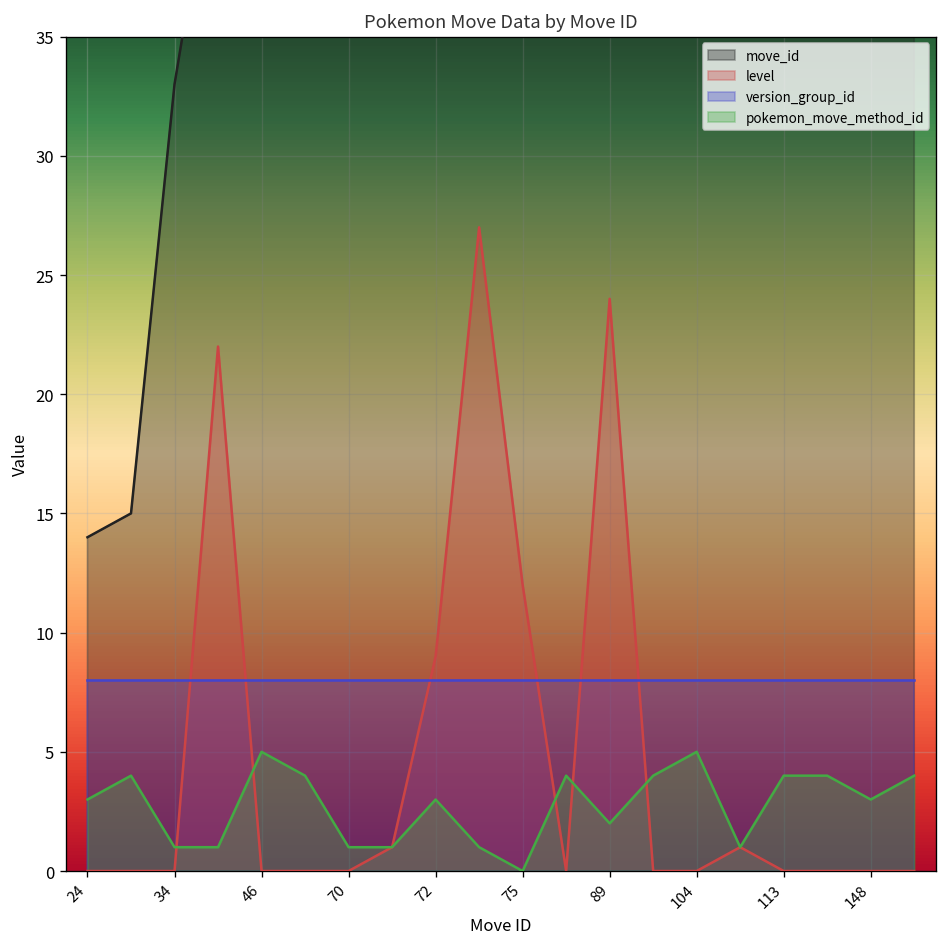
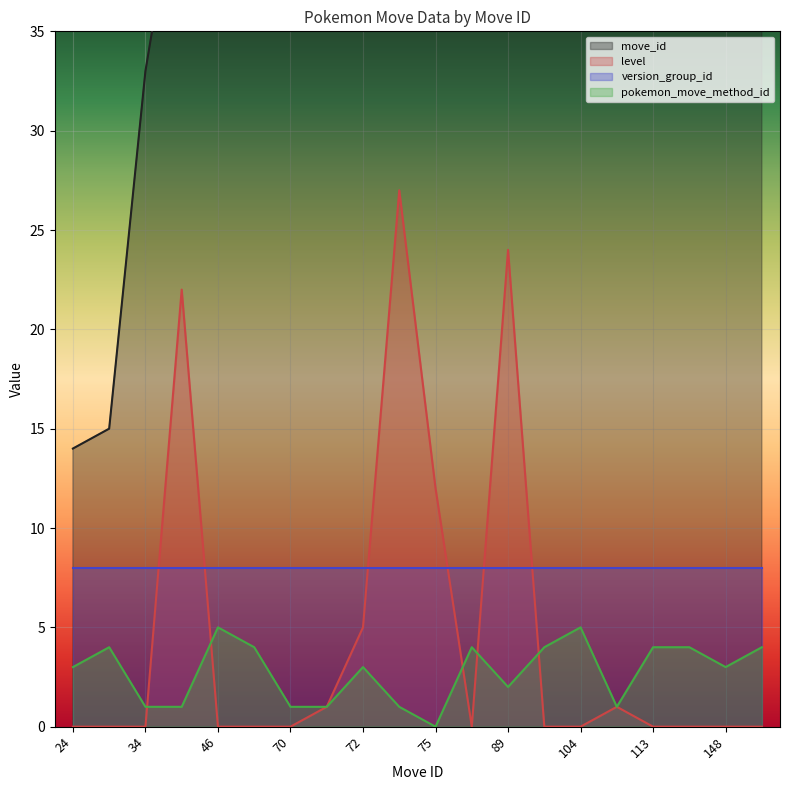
level, 72: 9 -> 5
